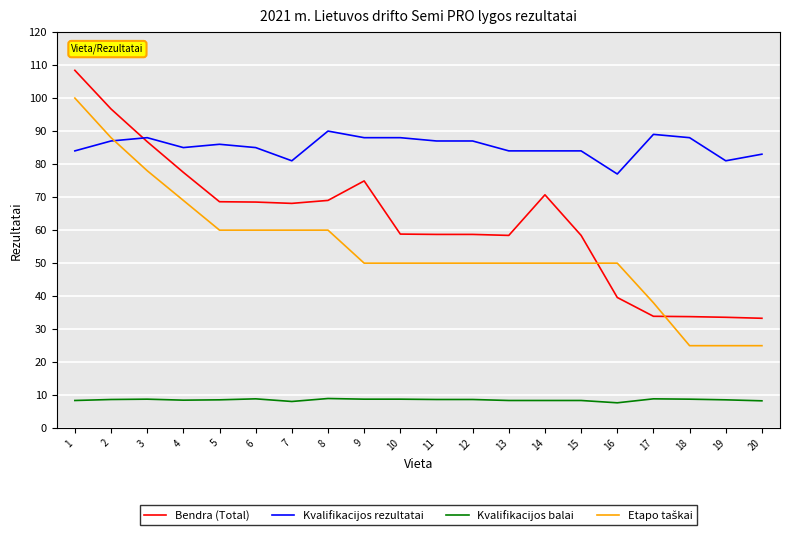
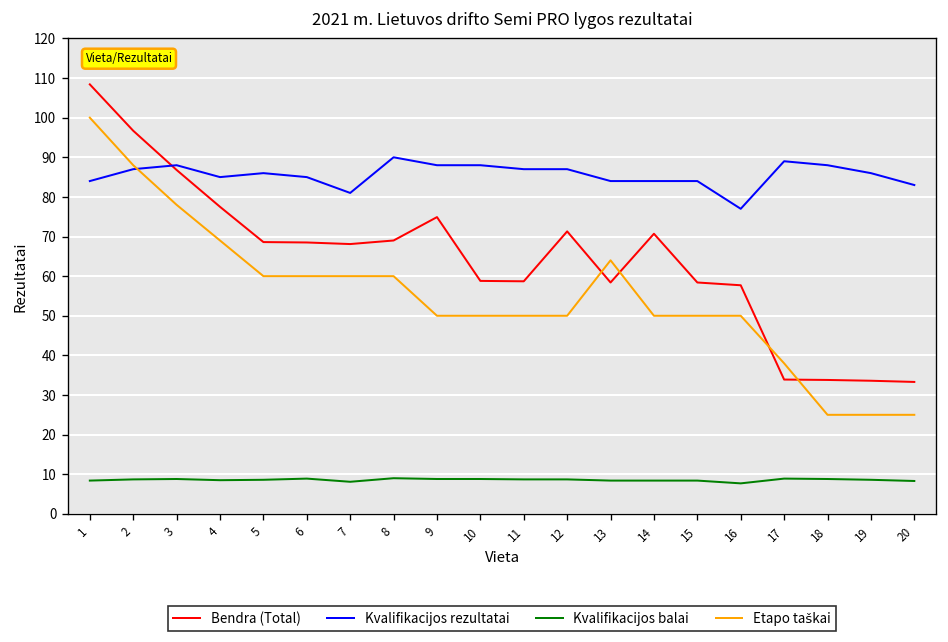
Bendra (Total), 12: 59 -> 71
Etapo taškai, 13: 50 -> 64
Bendra (Total), 16: 40 -> 58
Kvalifikacijos rezultatai, 19: 81 -> 86
